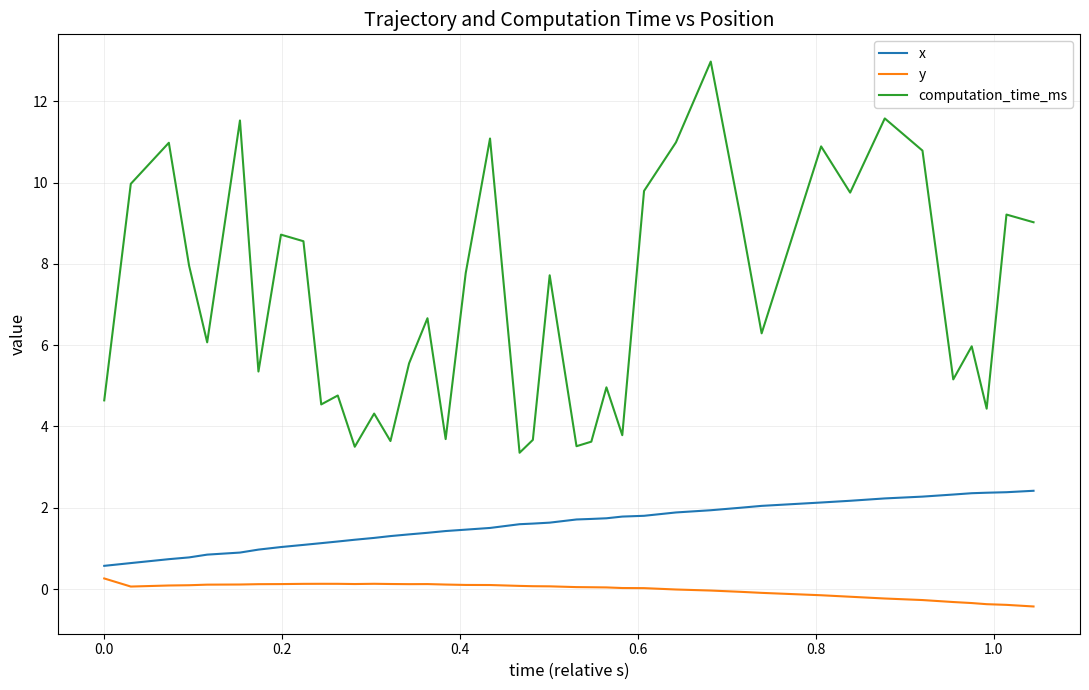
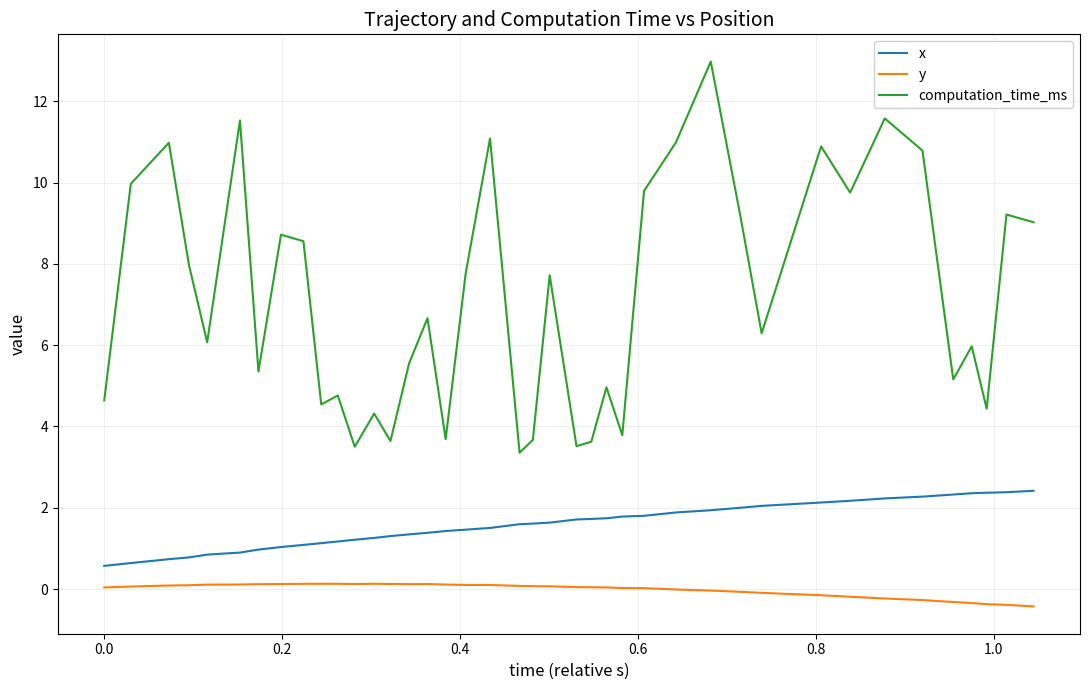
y, 0.0: 0.3 -> 0.0
